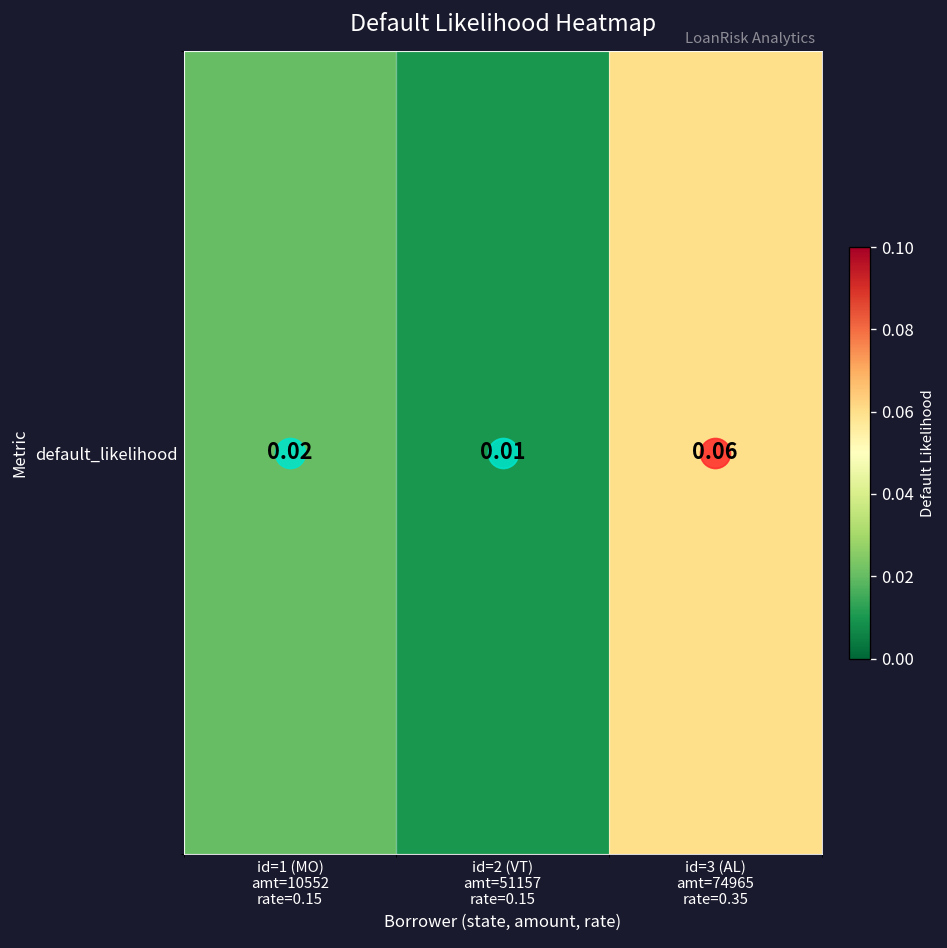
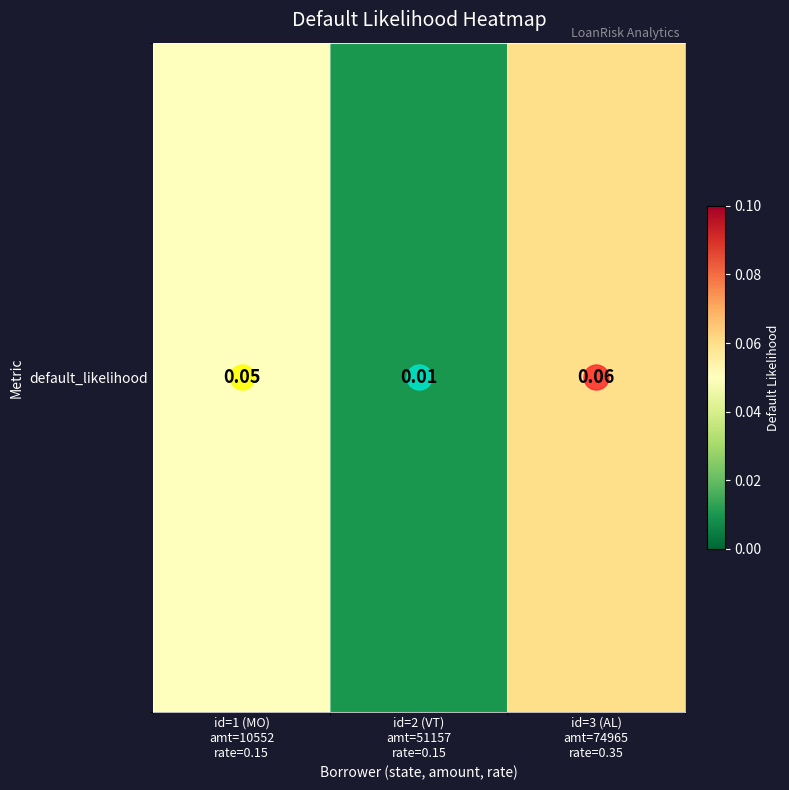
default_likelihood, id=1 (MO) amt=10552 rate=0.15: 0.02 -> 0.05
